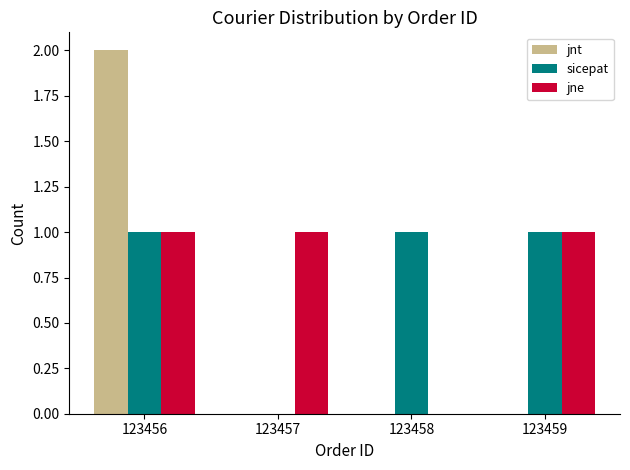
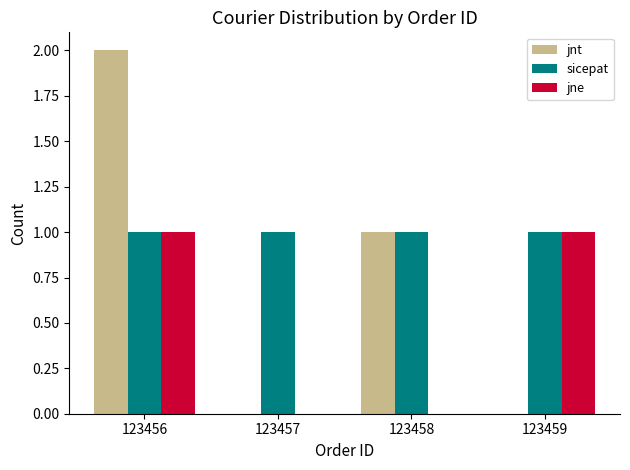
sicepat, 123457: 0 -> 1
jne, 123457: 1 -> 0
jnt, 123458: 0 -> 1
